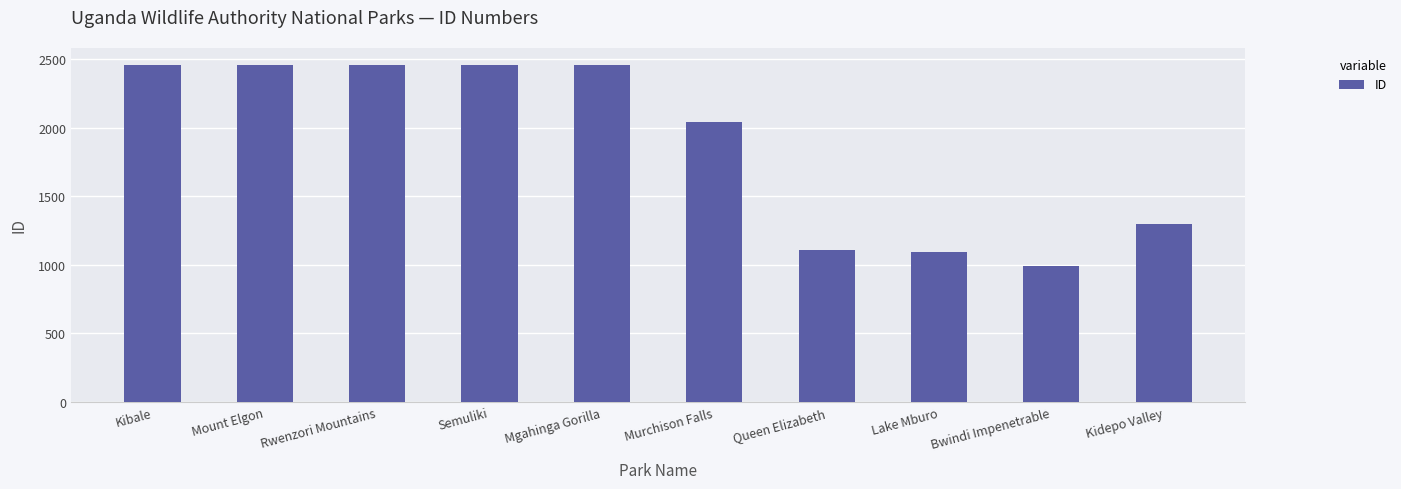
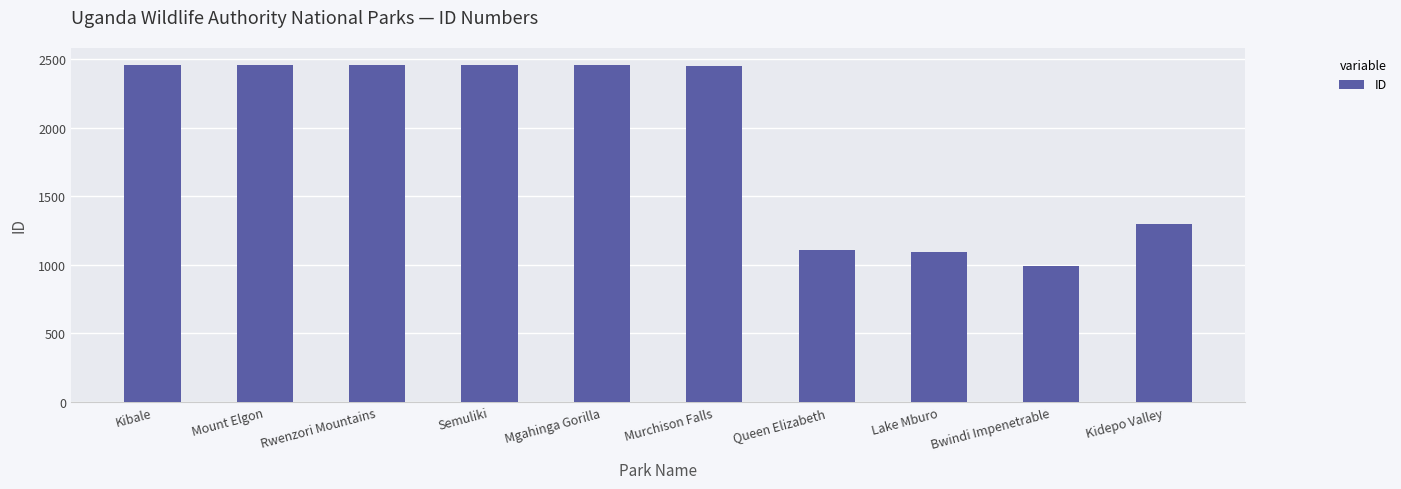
Murchison Falls: 2040 -> 2450
